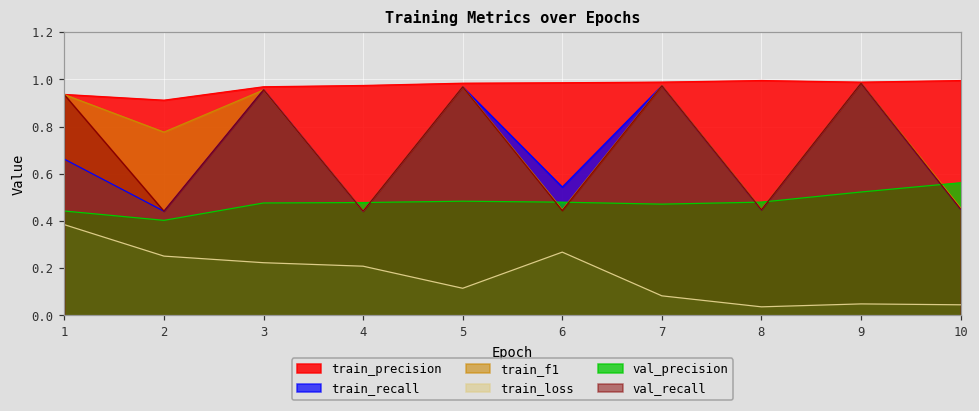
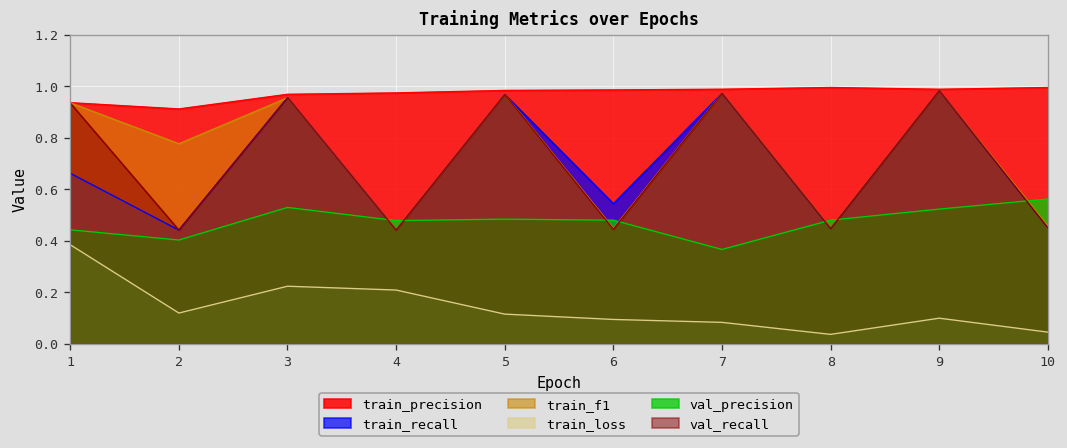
train_loss, 2: 0.25 -> 0.12
val_precision, 3: 0.48 -> 0.53
train_loss, 6: 0.27 -> 0.09
val_precision, 7: 0.47 -> 0.37
train_loss, 9: 0.05 -> 0.10
